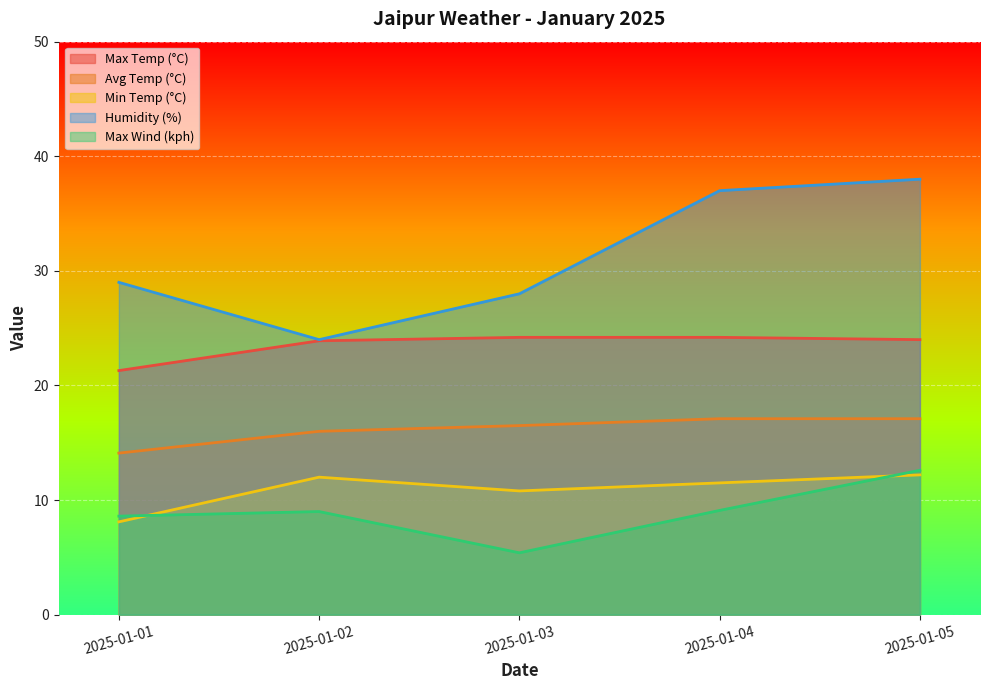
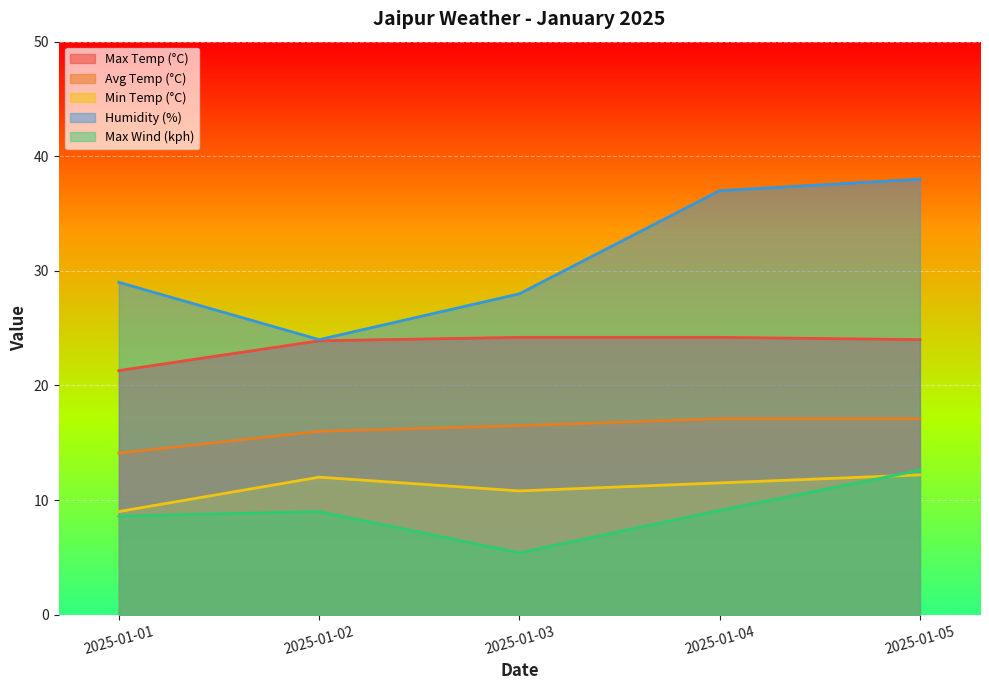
Min Temp (°C), 2025-01-01: 8.1 -> 9.0
